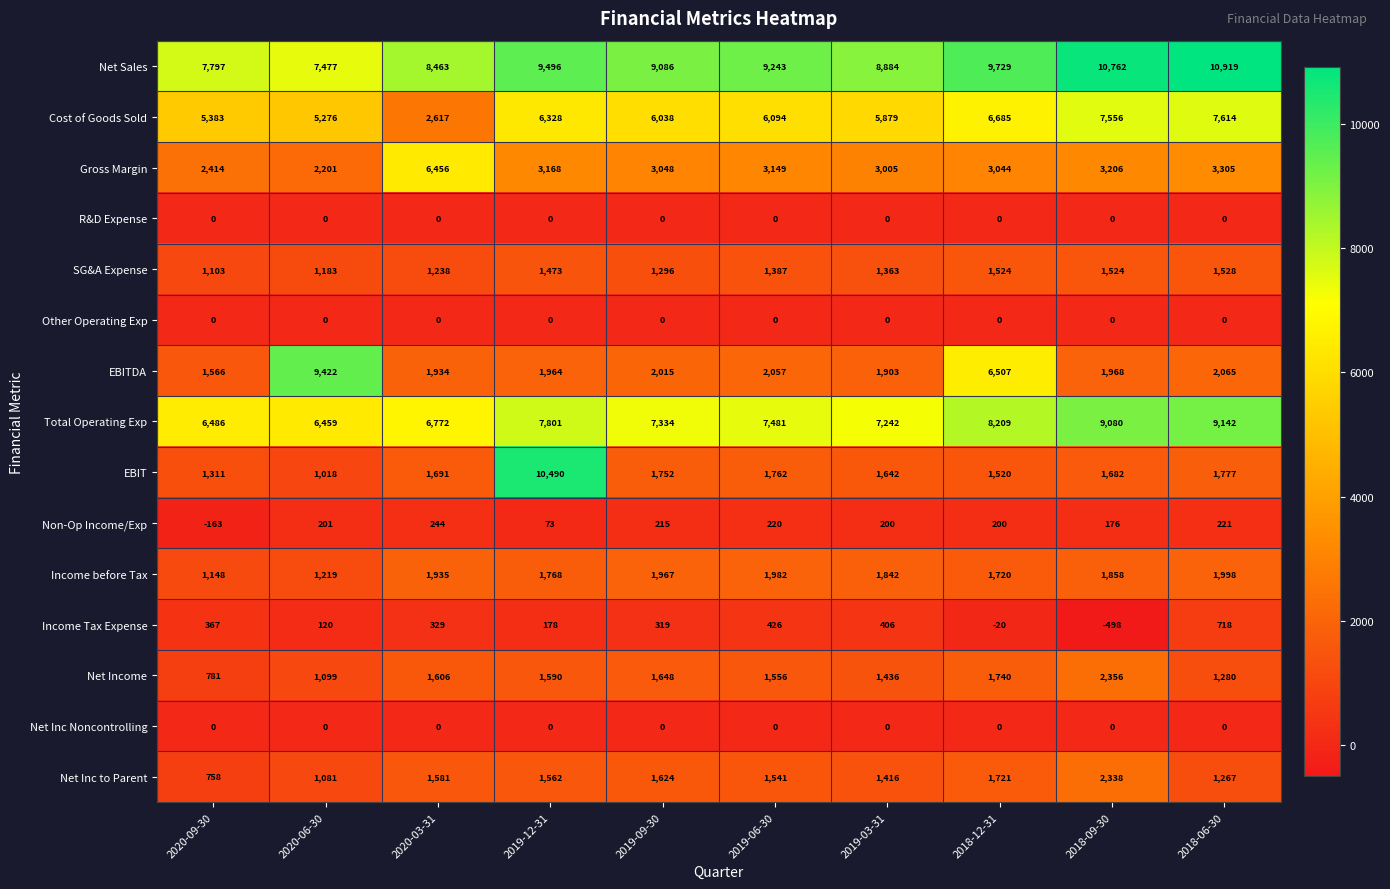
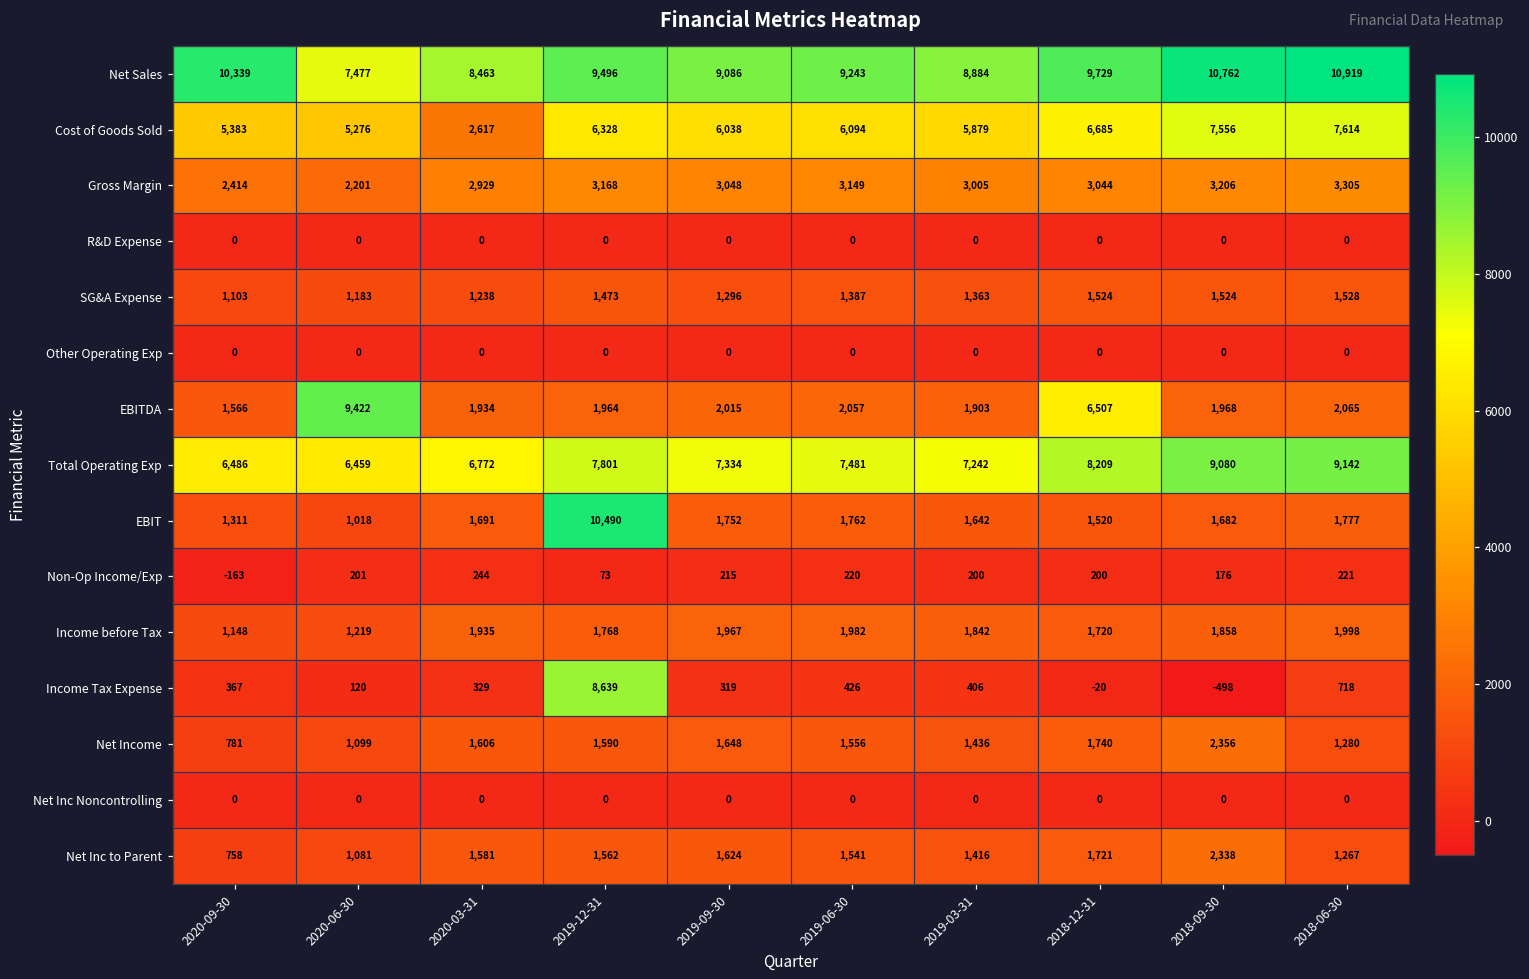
Net Sales, 2020-09-30: 7,797 -> 10,339
Gross Margin, 2020-03-31: 6,456 -> 2,929
Income Tax Expense, 2019-12-31: 178 -> 8,639
